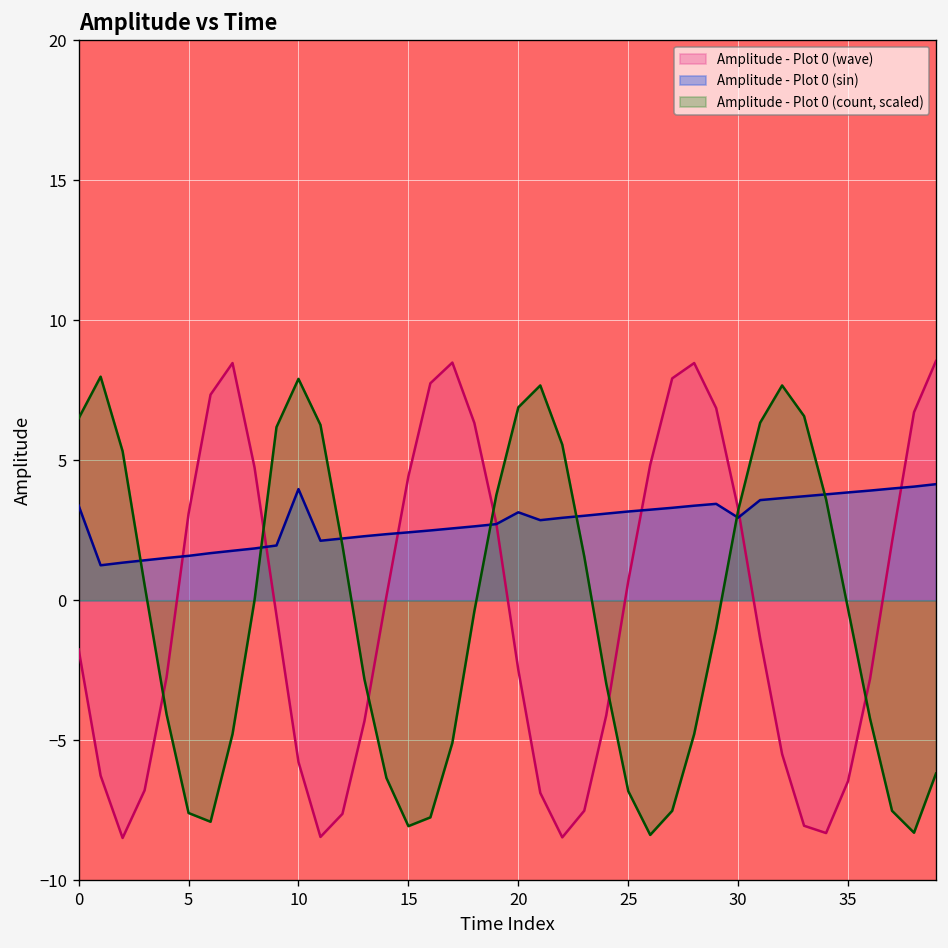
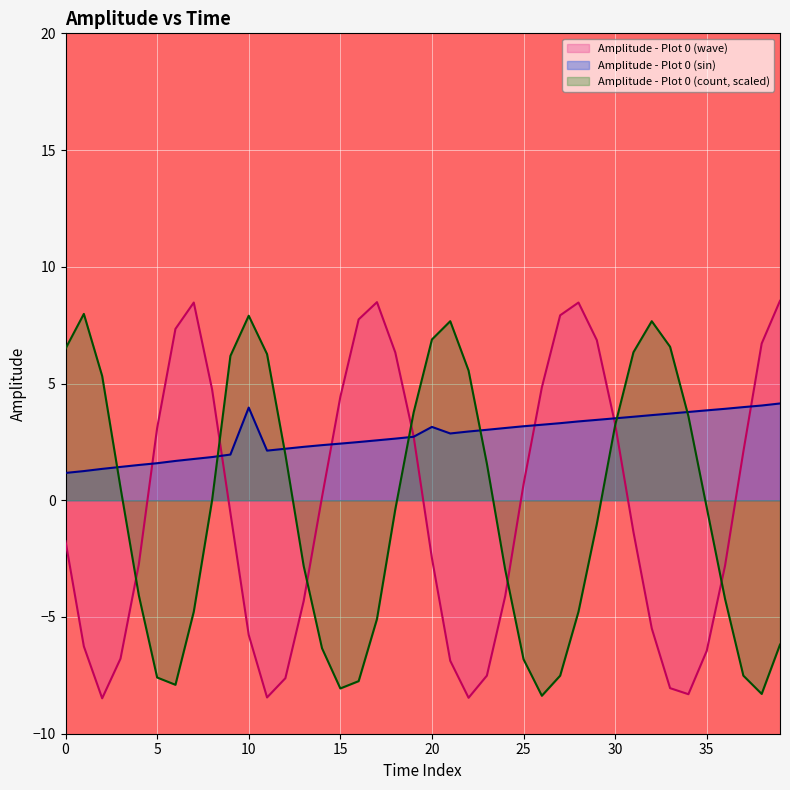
Amplitude - Plot 0 (sin), 0: 3.4 -> 1.2
Amplitude - Plot 0 (sin), 30: 3.0 -> 3.5
